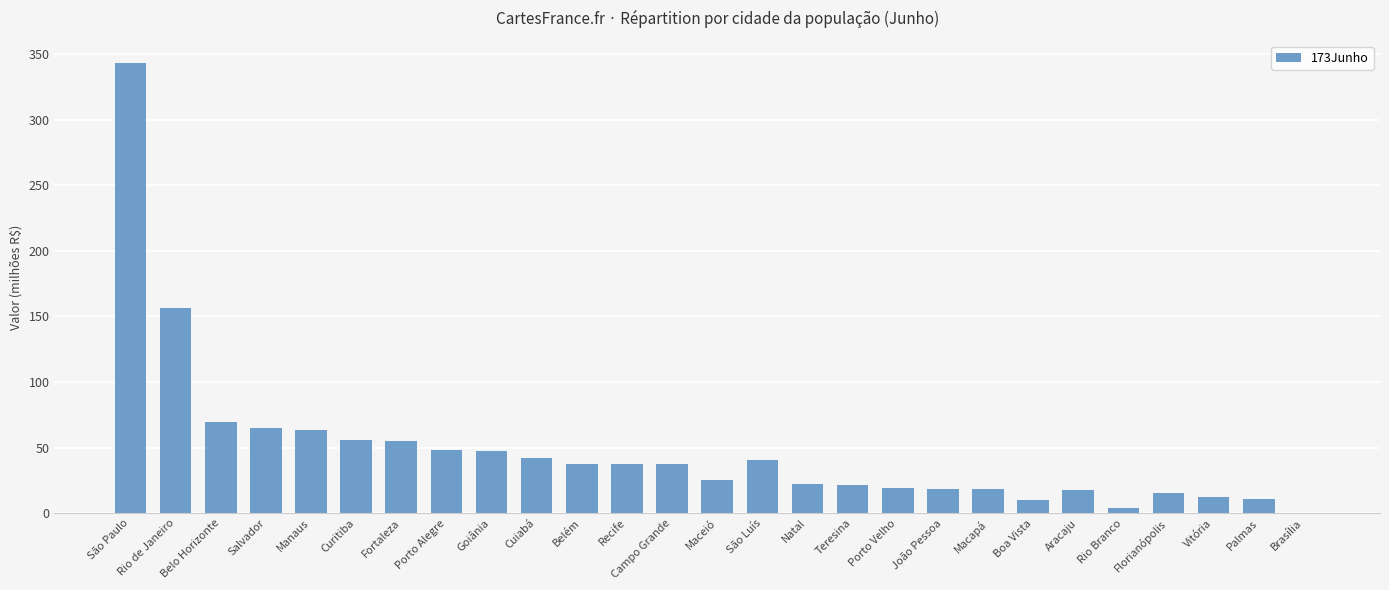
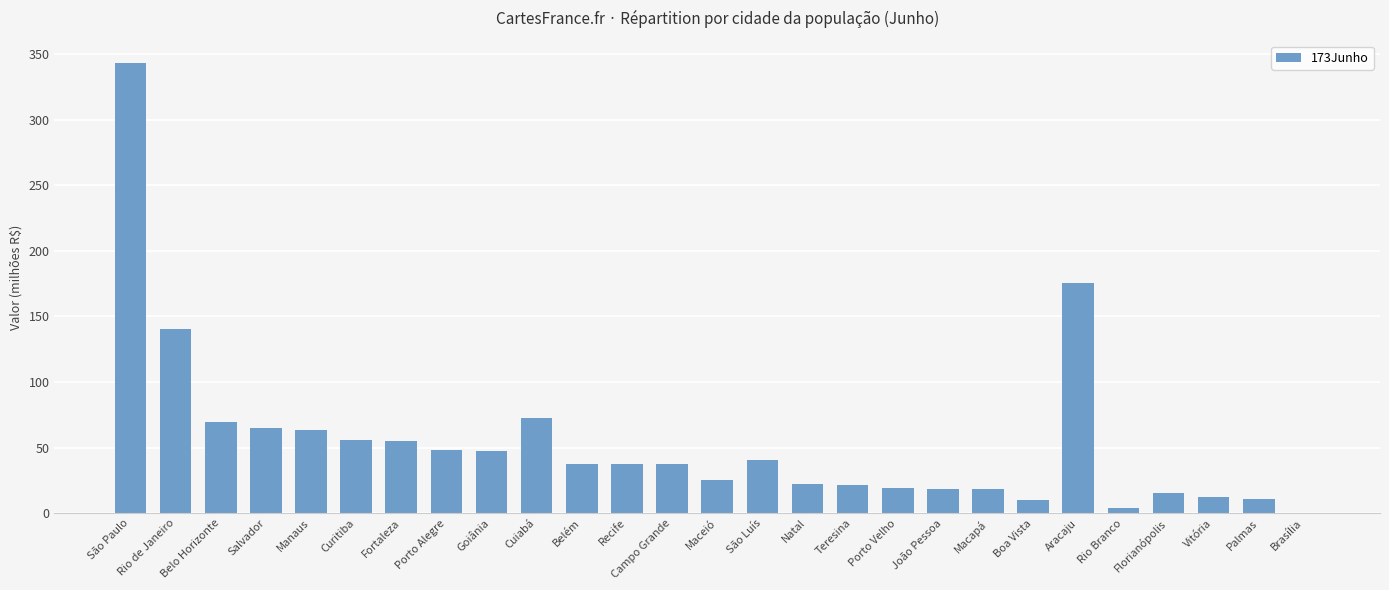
Rio de Janeiro: 157 -> 141
Cuiabá: 42 -> 73
Aracaju: 18 -> 175
